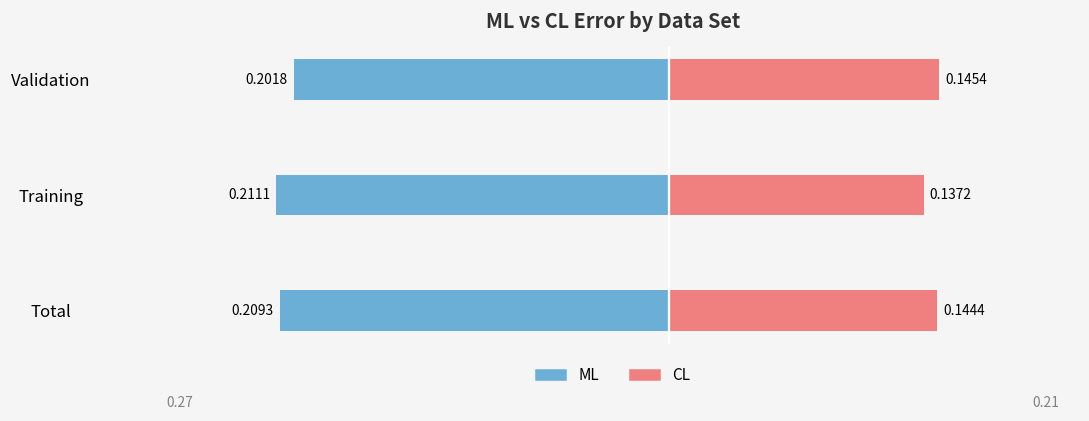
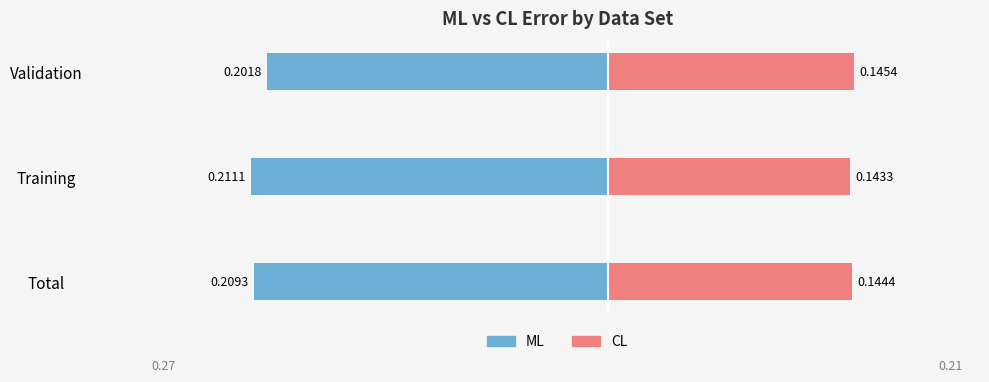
CL, Training: 0.1372 -> 0.1433
